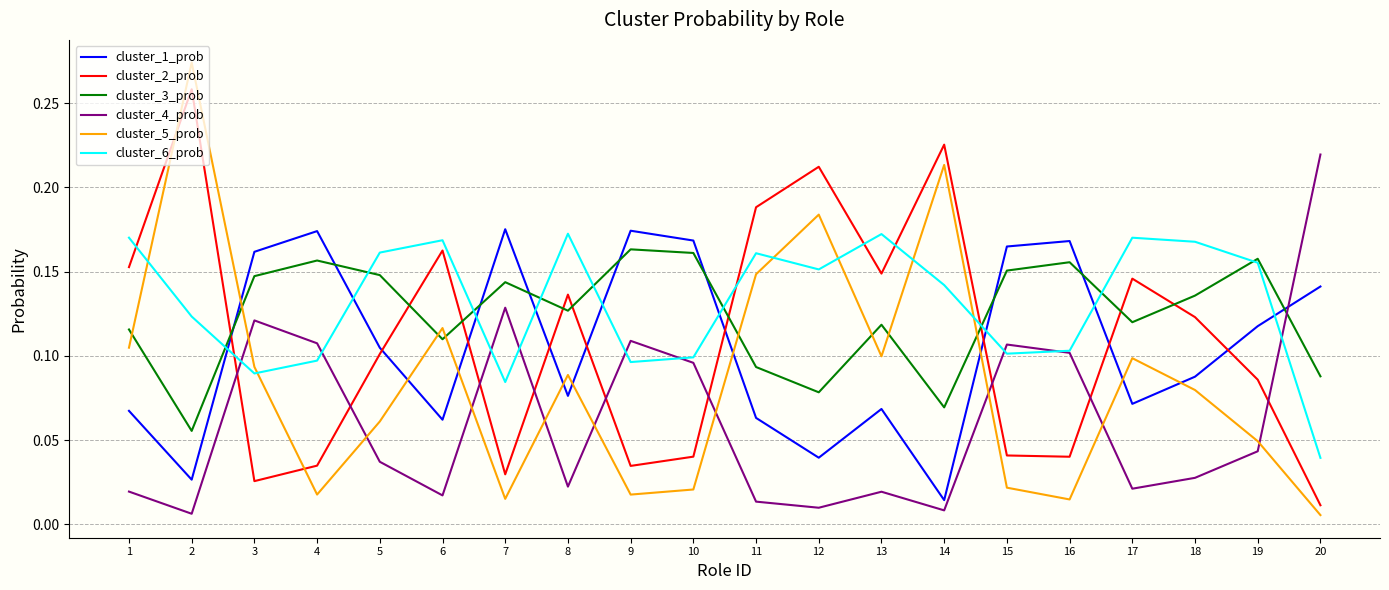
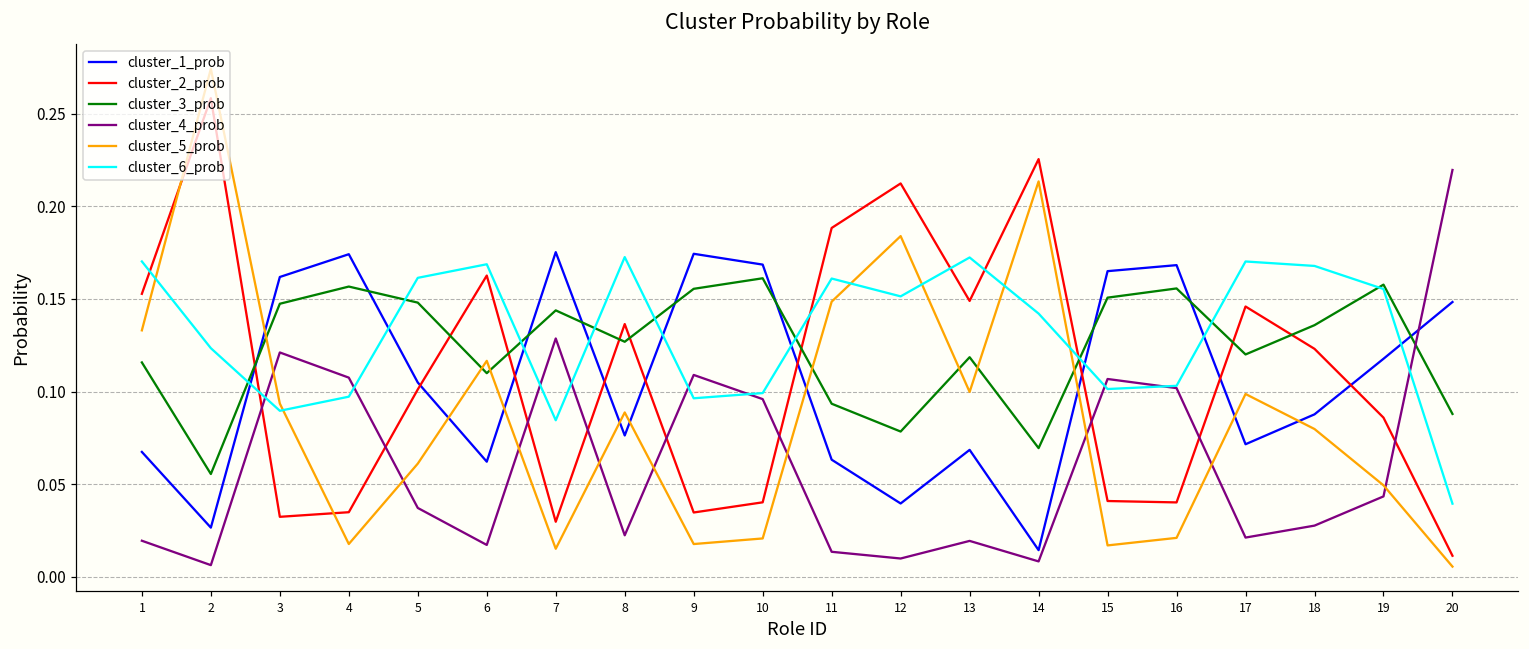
cluster_5_prob, 1: 0.105 -> 0.133
cluster_2_prob, 3: 0.026 -> 0.032
cluster_3_prob, 9: 0.163 -> 0.155
cluster_5_prob, 15: 0.022 -> 0.017
cluster_5_prob, 16: 0.015 -> 0.021
cluster_1_prob, 20: 0.141 -> 0.148
